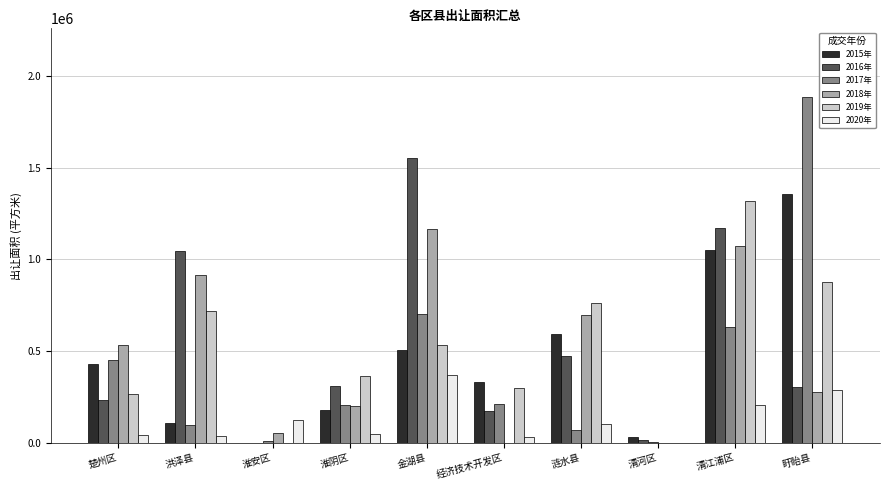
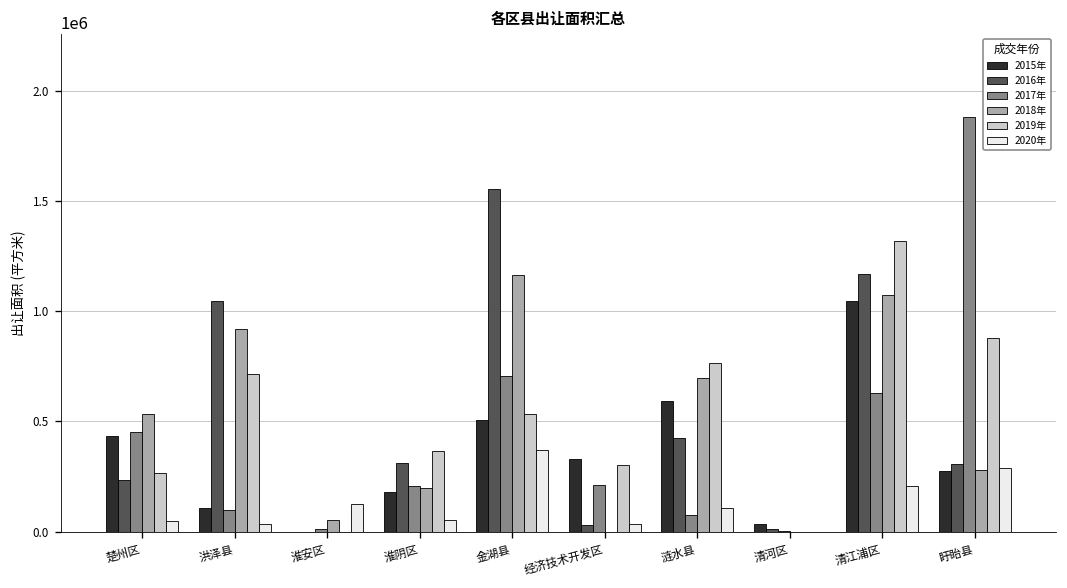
2016年, 经济技术开发区: 170000 -> 30000
2016年, 涟水县: 470000 -> 430000
2015年, 盱眙县: 1360000 -> 270000
